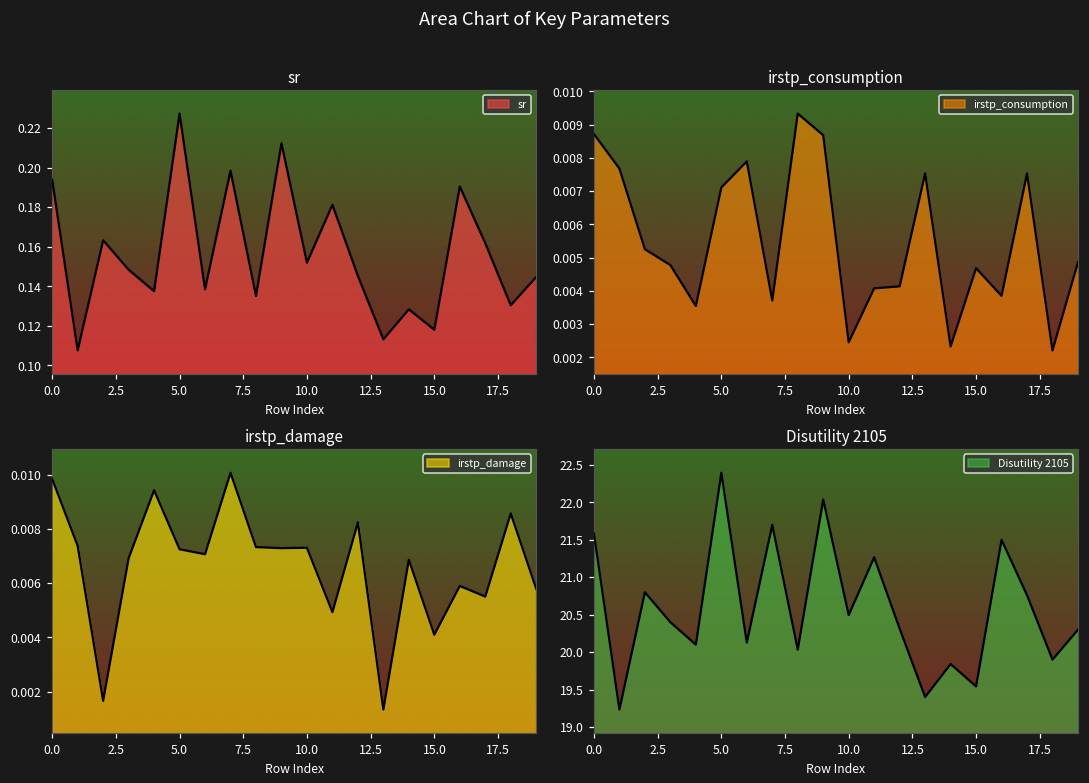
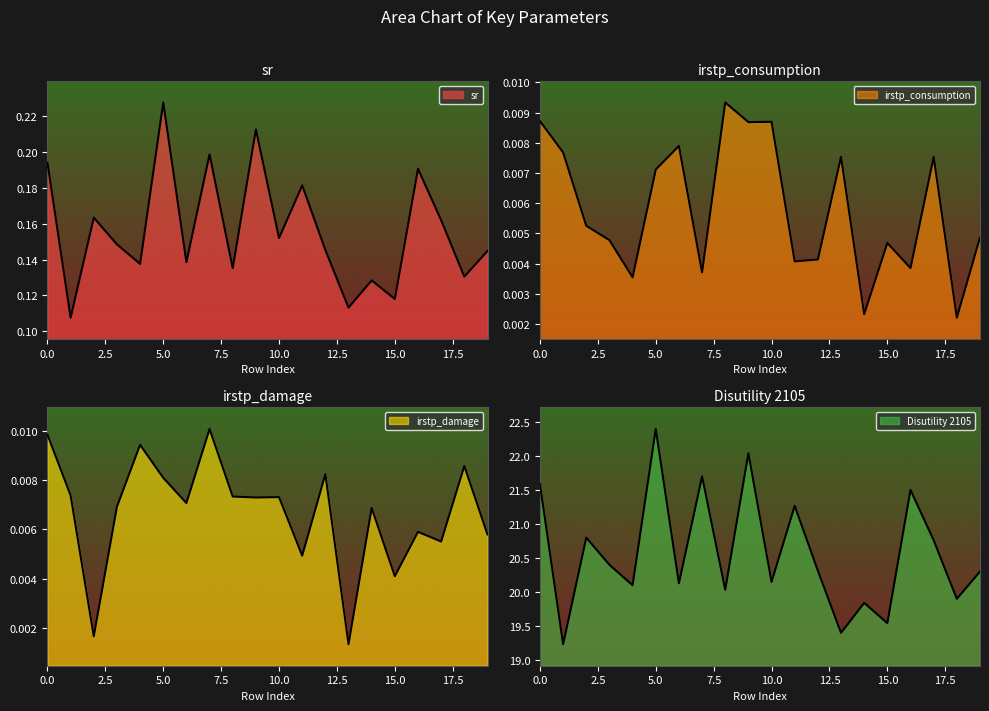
irstp_consumption, 10.0: 0.0025 -> 0.0087
irstp_damage, 5.0: 0.0072 -> 0.0081
Disutility 2105, 10.0: 20.5 -> 20.1
